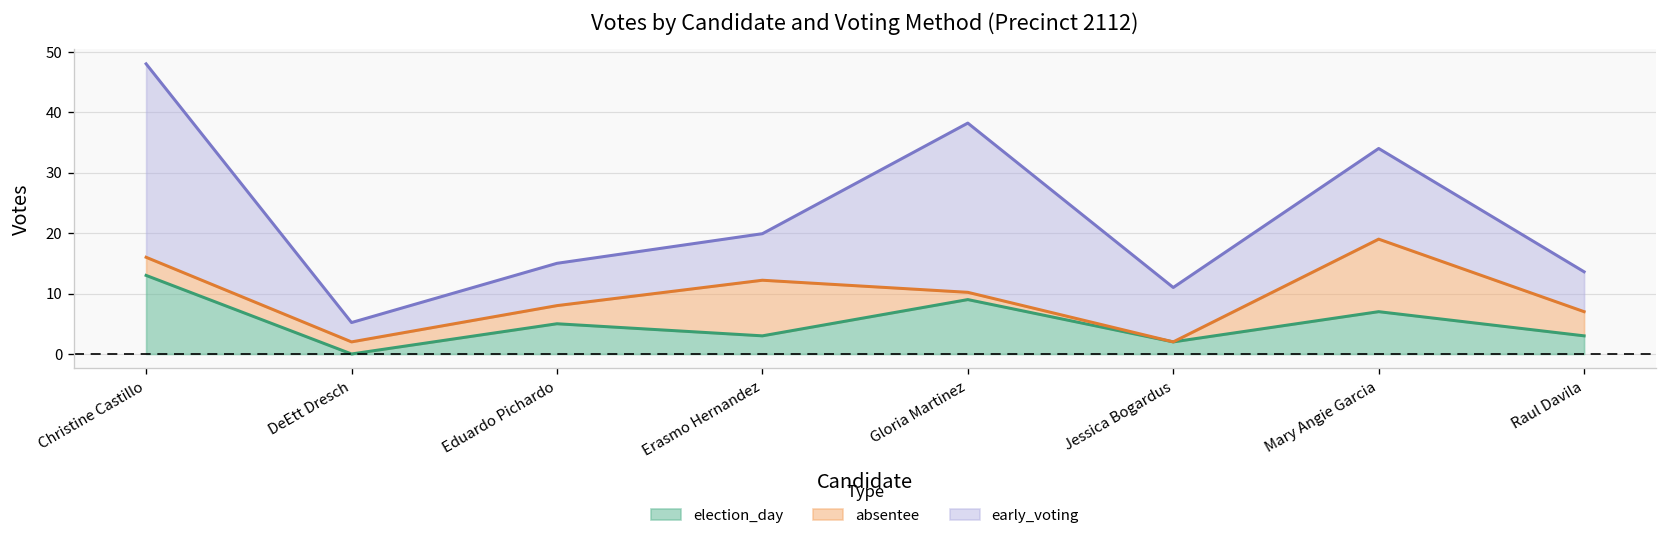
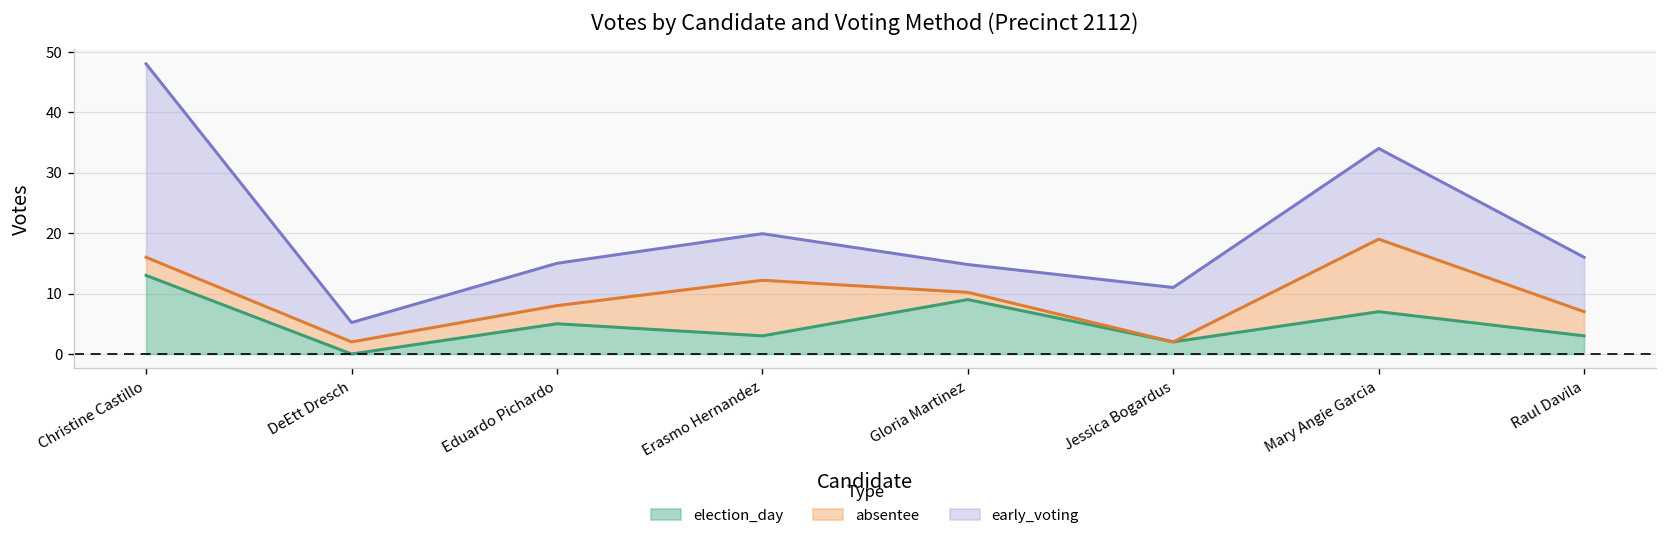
early_voting, Gloria Martinez: 28 -> 5
early_voting, Raul Davila: 7 -> 9
